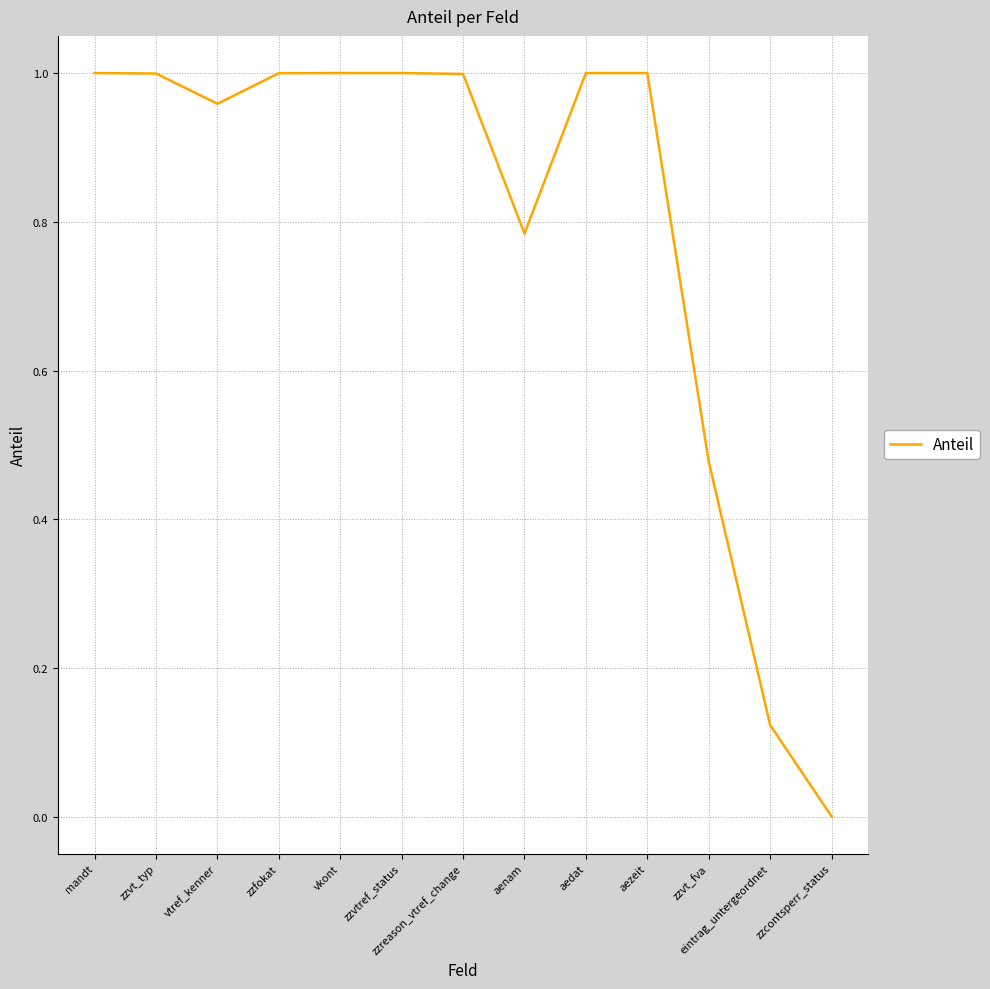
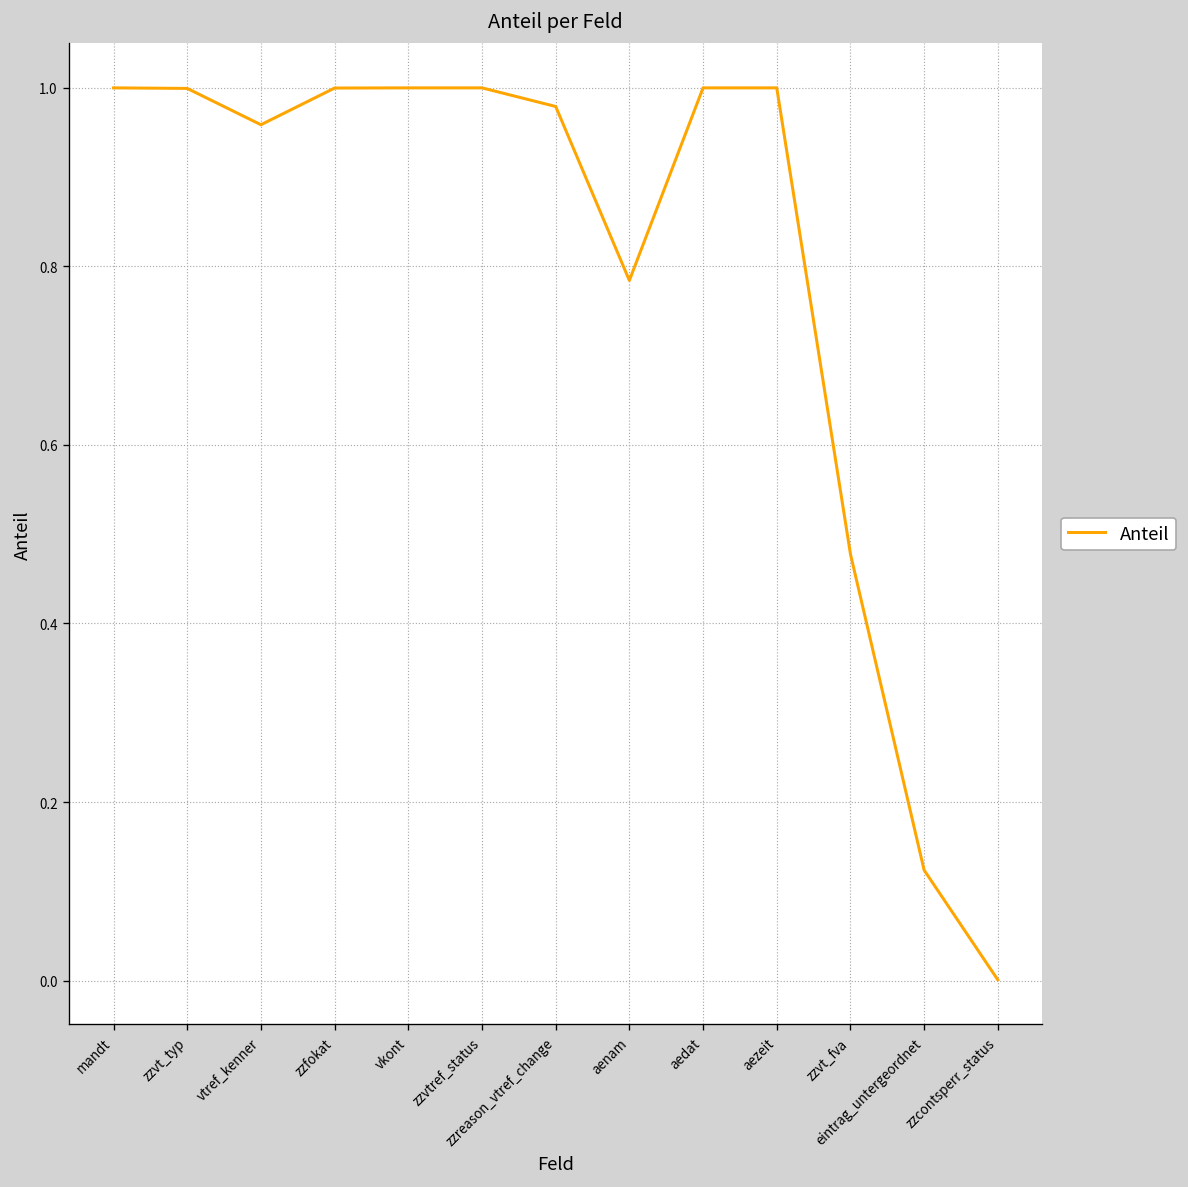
zzreason_vtref_change: 1.00 -> 0.98
